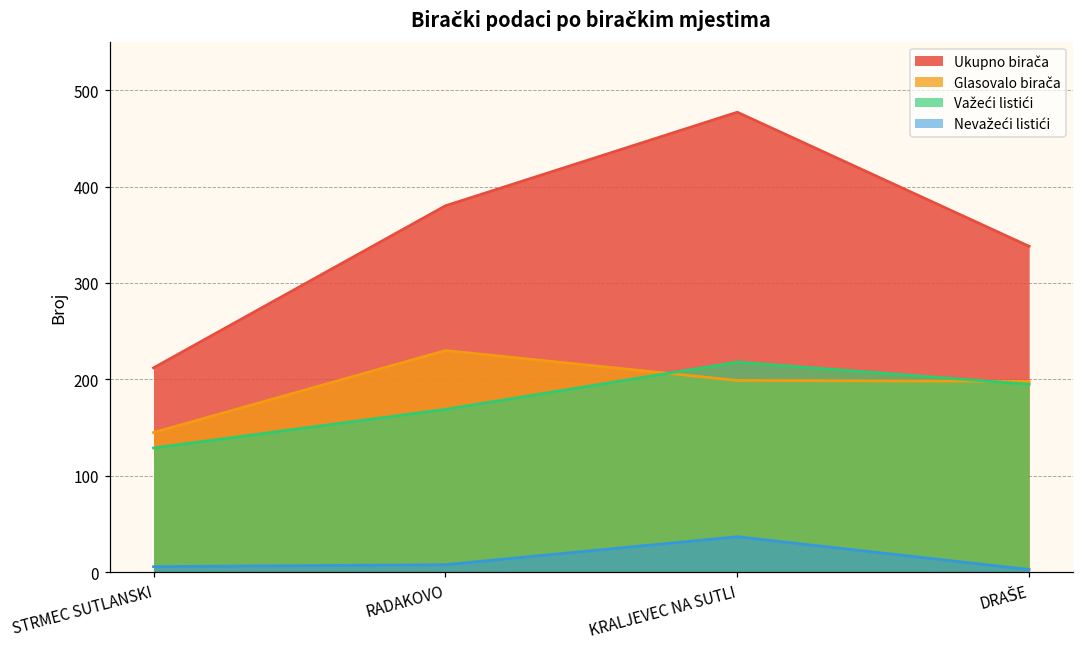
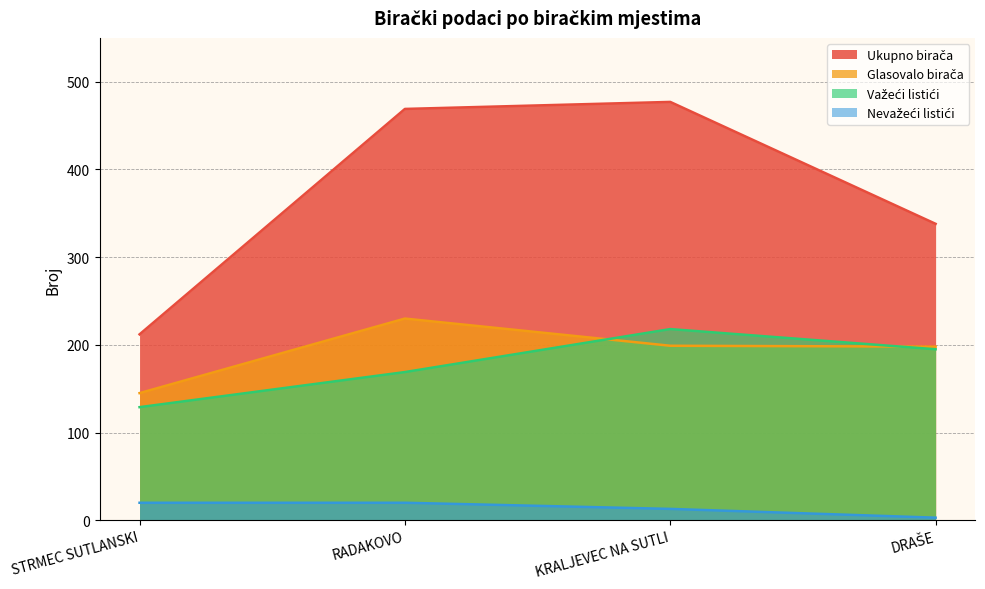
Nevažeći listići, STRMEC SUTLANSKI: 10 -> 20
Ukupno birača, RADAKOVO: 380 -> 470
Nevažeći listići, RADAKOVO: 10 -> 20
Nevažeći listići, KRALJEVEC NA SUTLI: 40 -> 10
